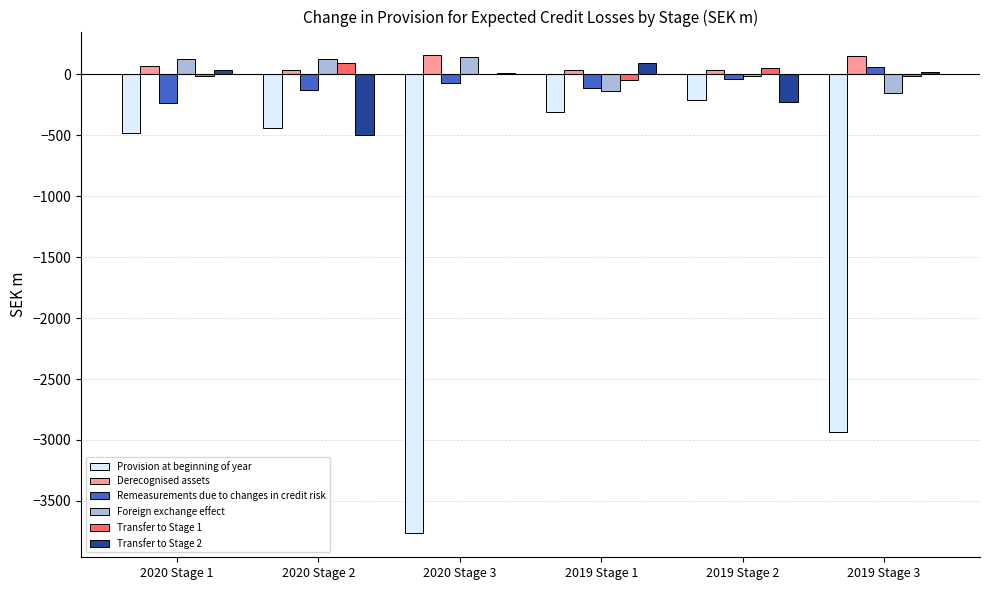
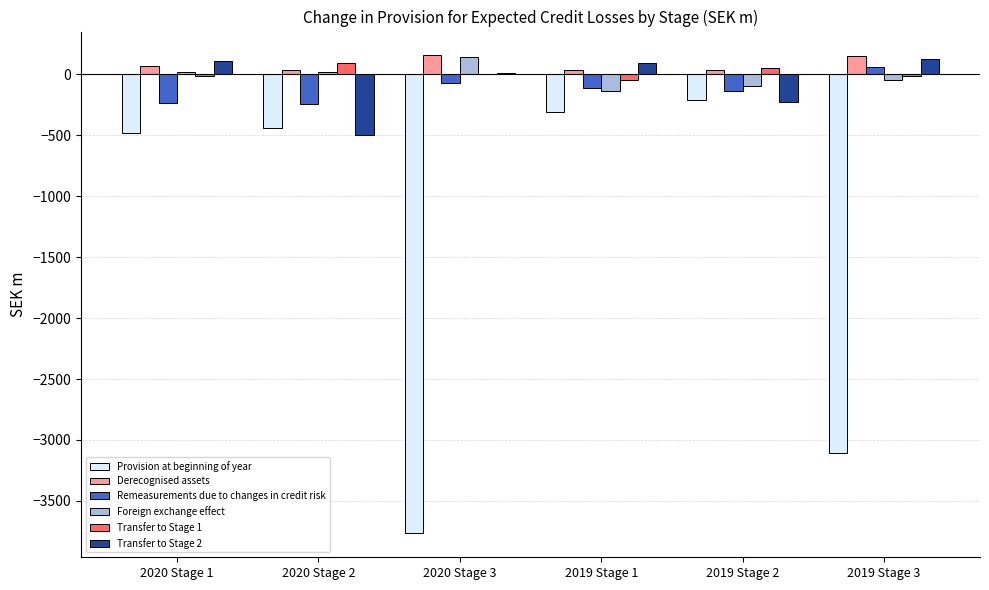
Foreign exchange effect, 2020 Stage 1: 120 -> 20
Transfer to Stage 2, 2020 Stage 1: 30 -> 110
Remeasurements due to changes in credit risk, 2020 Stage 2: -130 -> -250
Foreign exchange effect, 2020 Stage 2: 130 -> 20
Remeasurements due to changes in credit risk, 2019 Stage 2: -40 -> -130
Foreign exchange effect, 2019 Stage 2: -10 -> -100
Provision at beginning of year, 2019 Stage 3: -2940 -> -3110
Foreign exchange effect, 2019 Stage 3: -150 -> -50
Transfer to Stage 2, 2019 Stage 3: 20 -> 130
